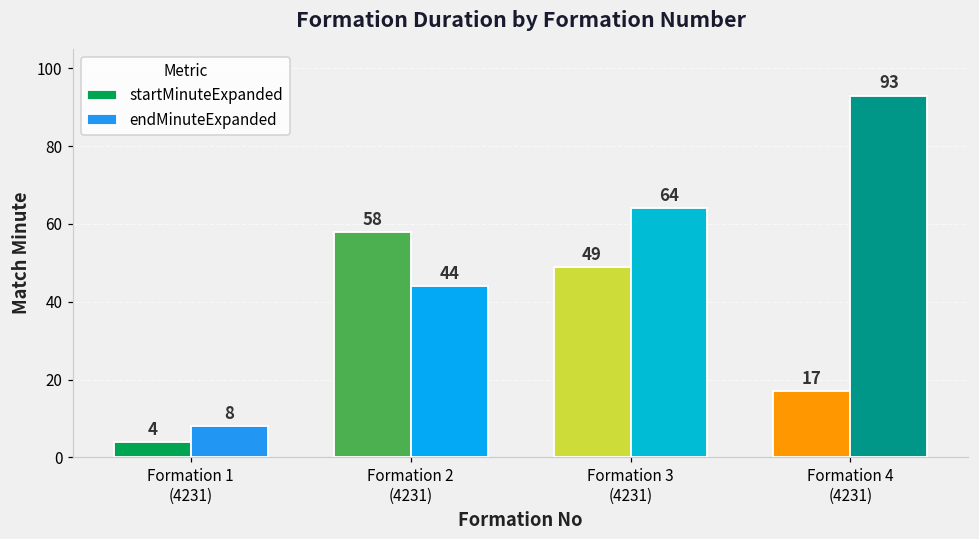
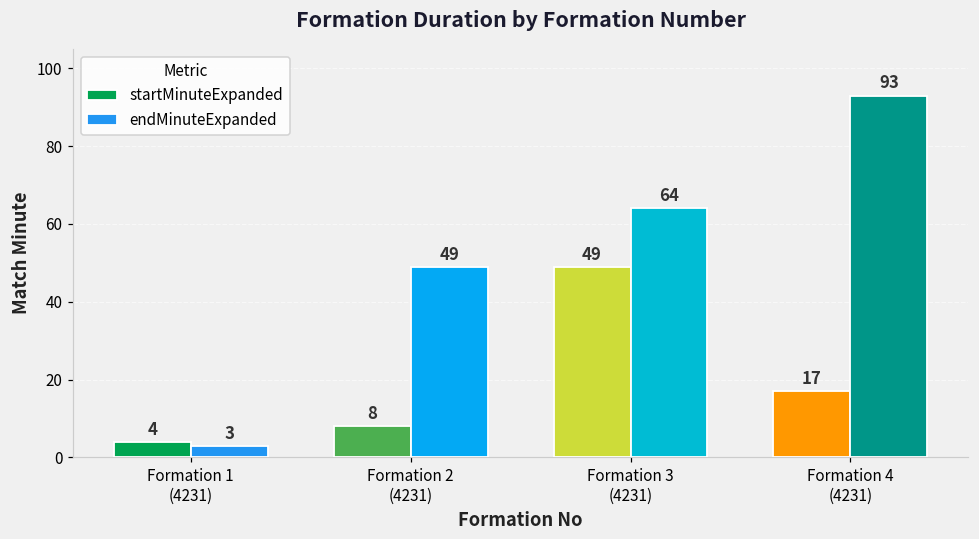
endMinuteExpanded, Formation 1 (4231): 8 -> 3
startMinuteExpanded, Formation 2 (4231): 58 -> 8
endMinuteExpanded, Formation 2 (4231): 44 -> 49
